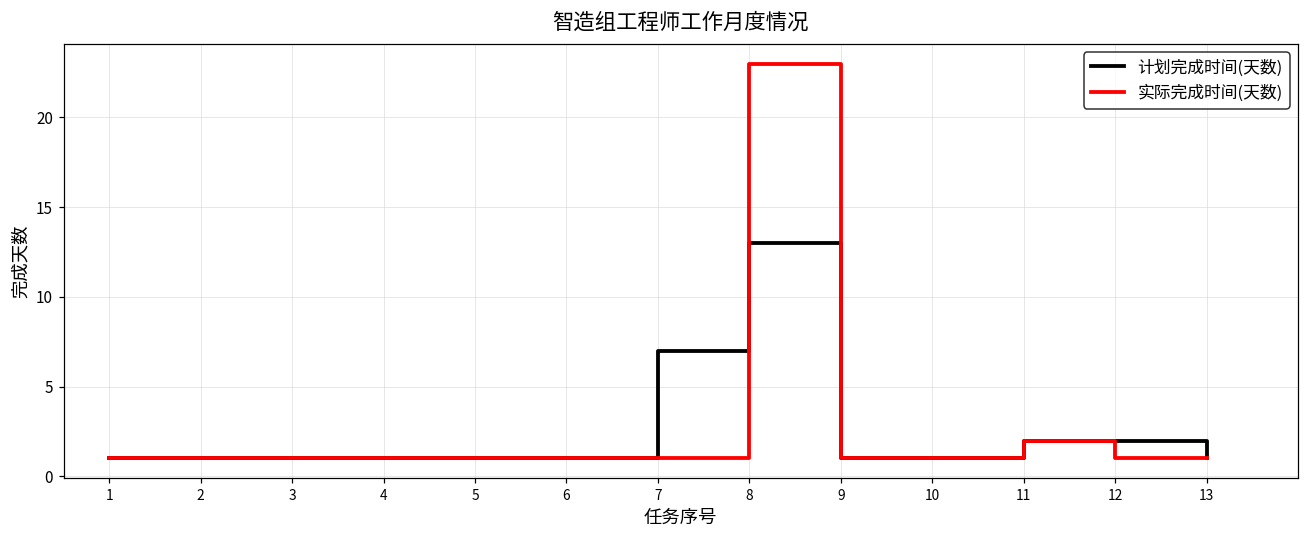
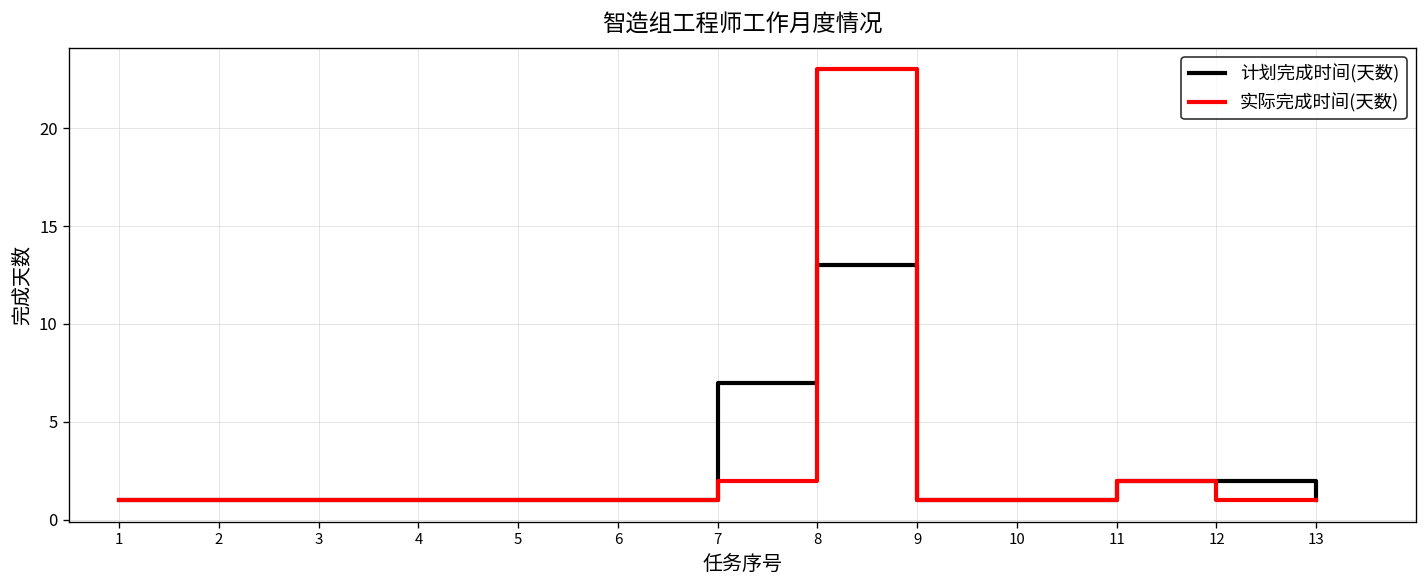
实际完成时间(天数), 7: 1 -> 2
